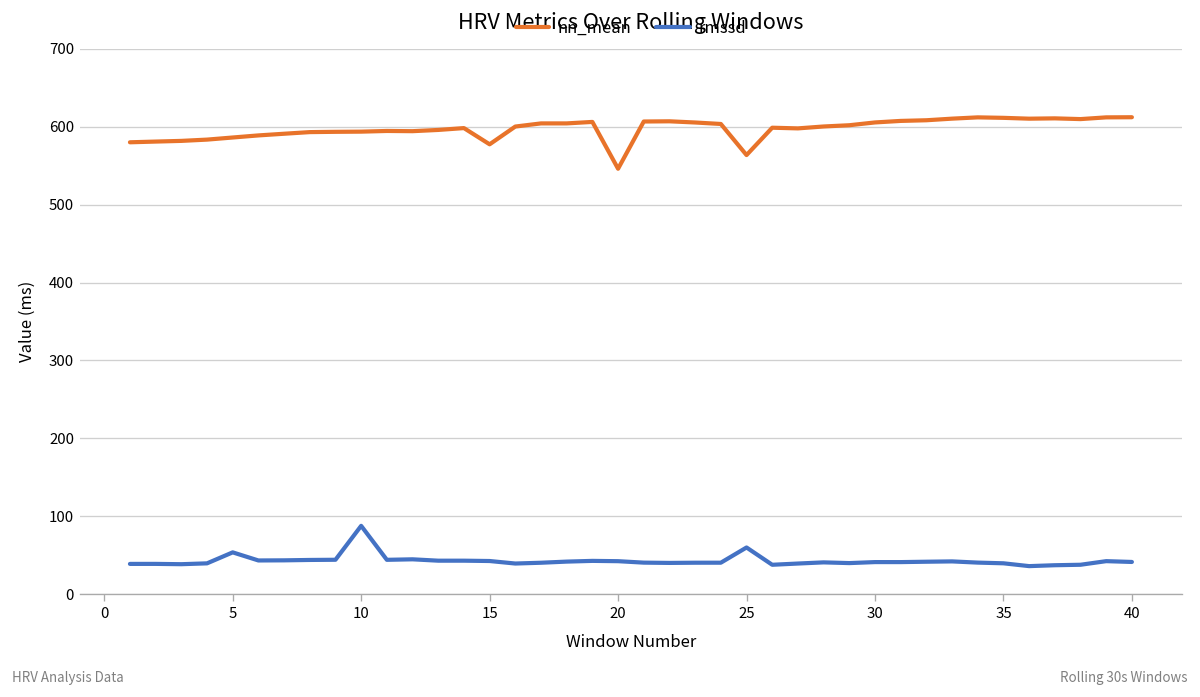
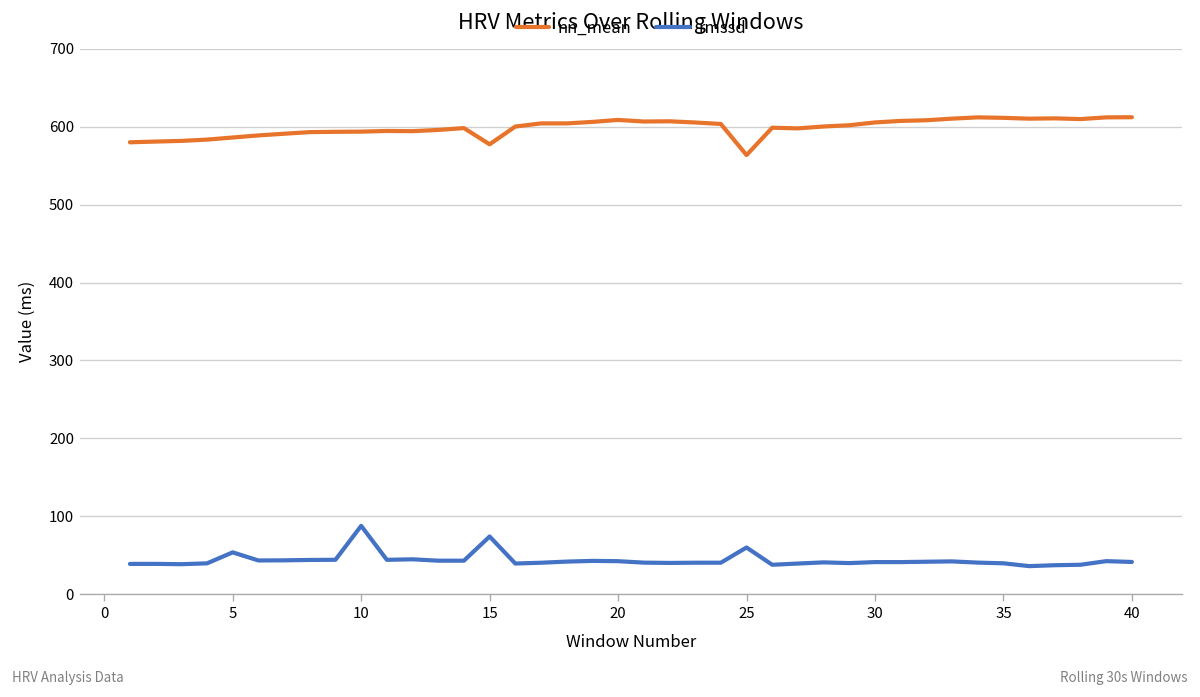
rmssd, 15: 40 -> 70
nn_mean, 20: 550 -> 610
